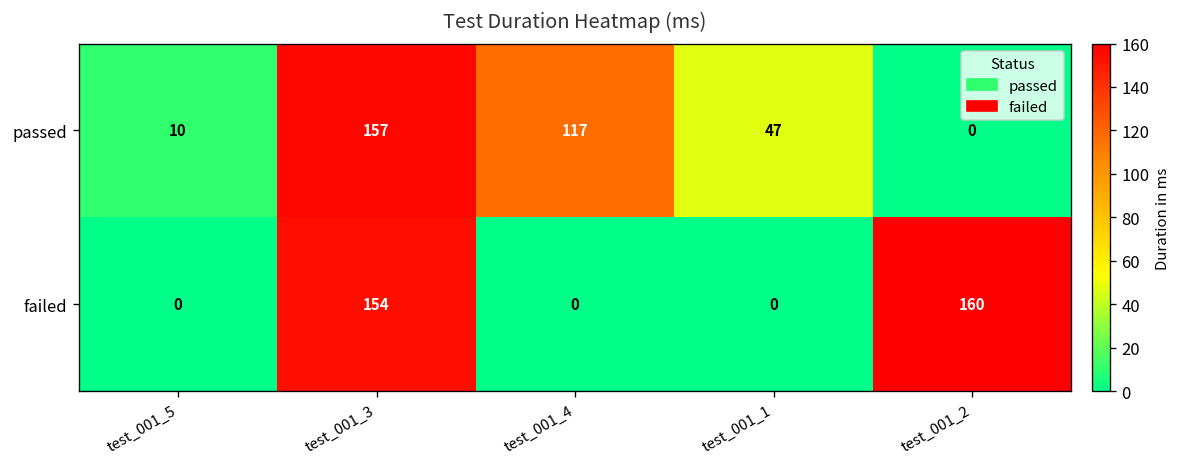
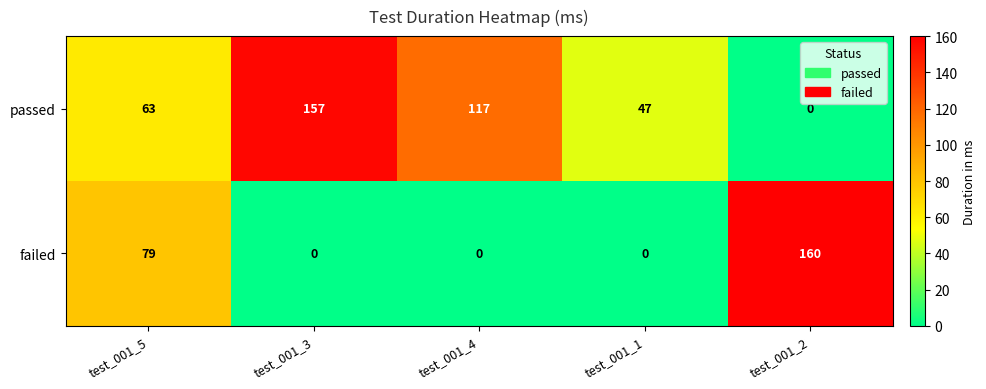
passed, test_001_5: 10 -> 63
failed, test_001_5: 0 -> 79
failed, test_001_3: 154 -> 0
